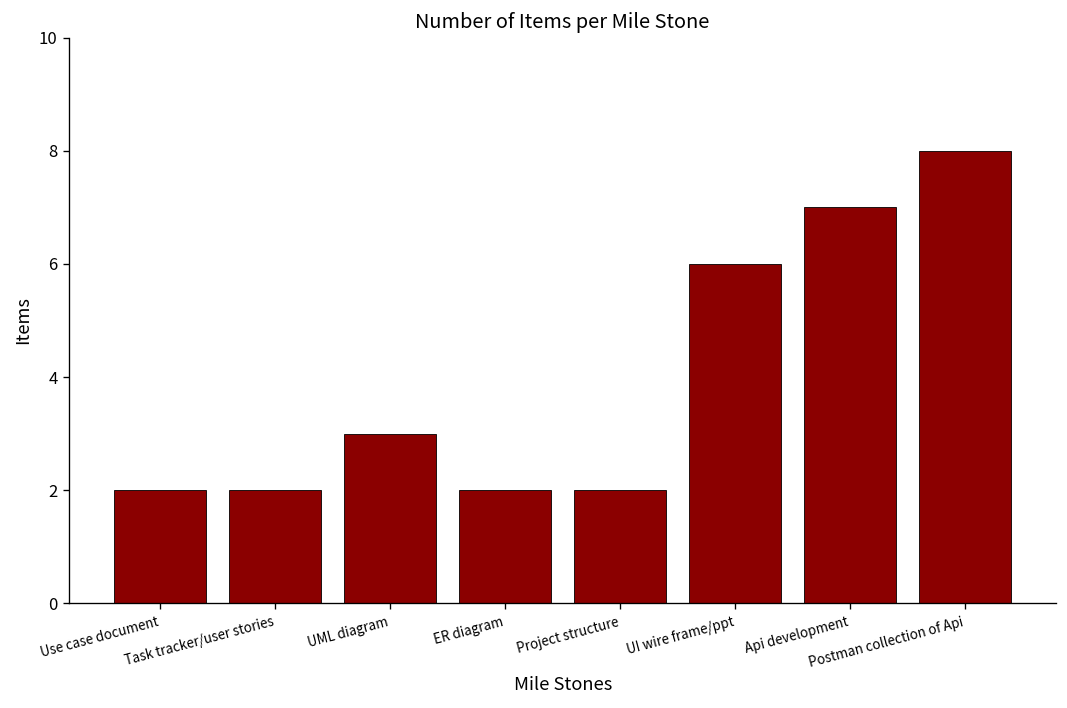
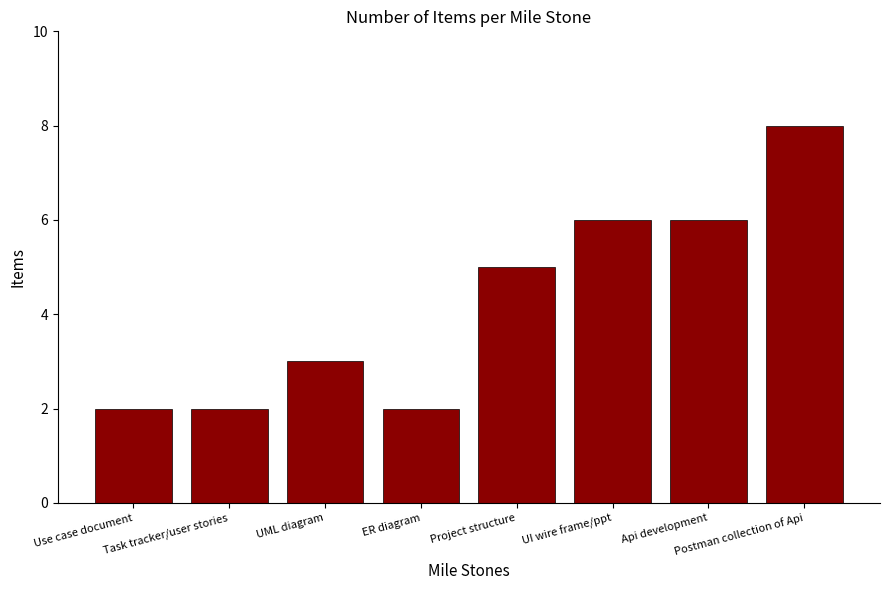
Project structure: 2 -> 5
Api development: 7 -> 6
